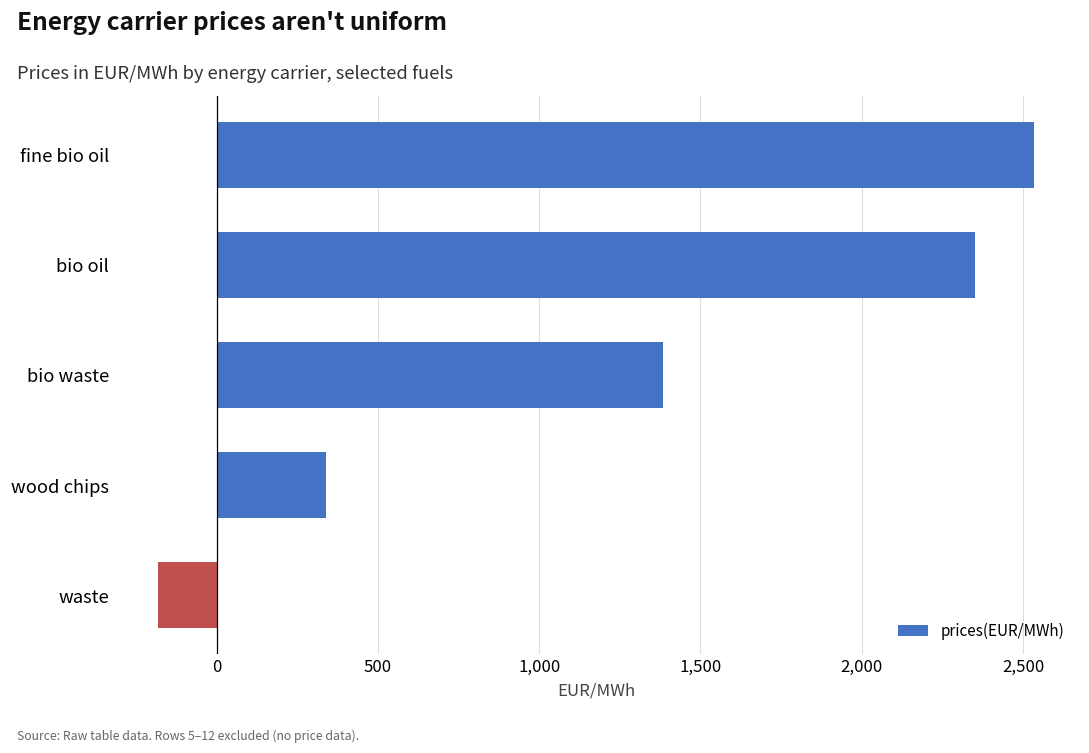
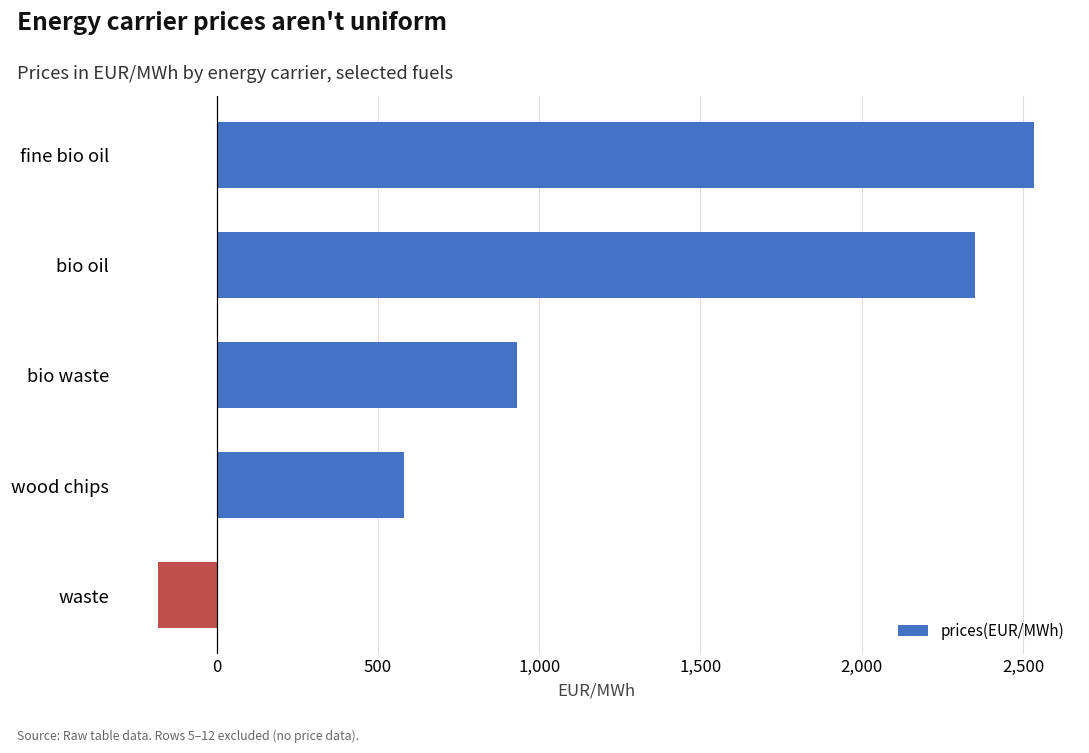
bio waste: 1,380 -> 930
wood chips: 340 -> 580
